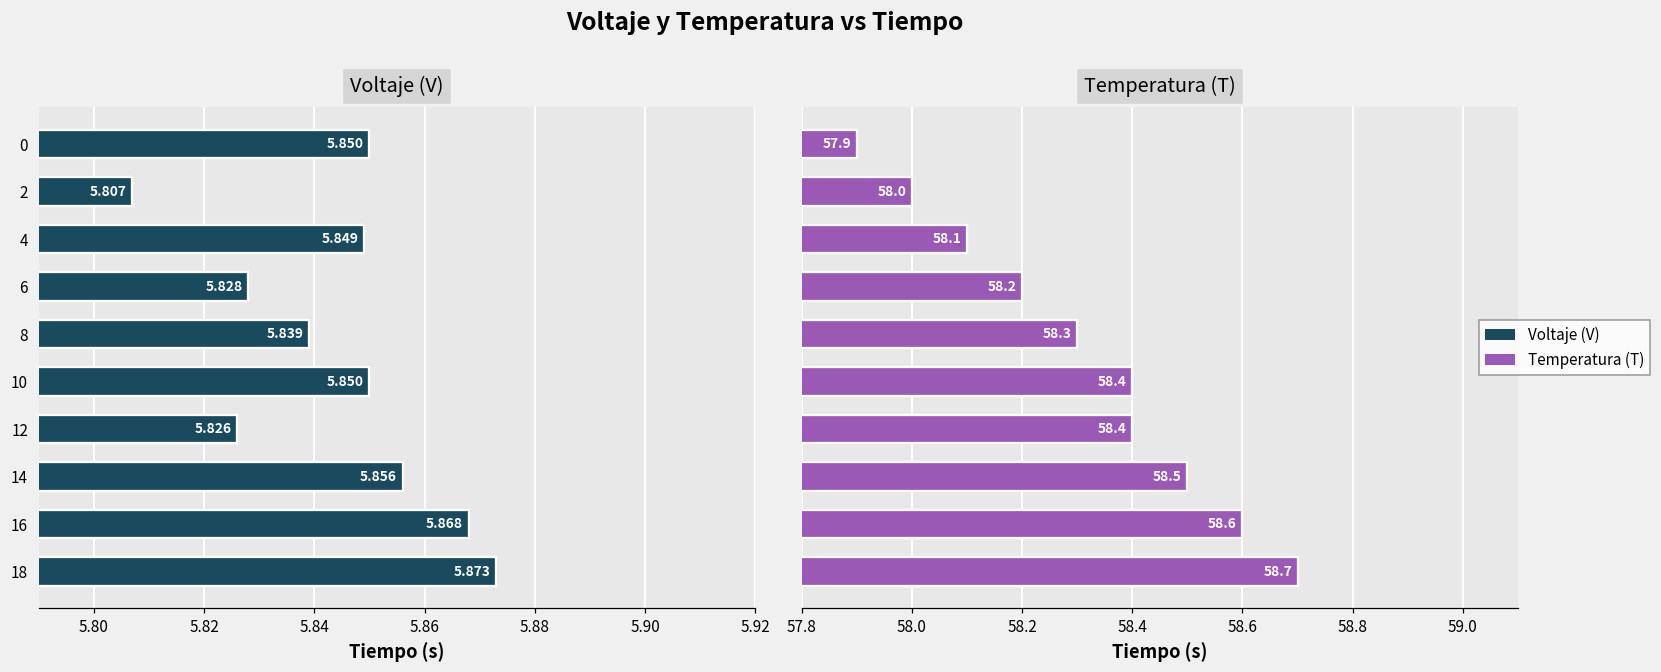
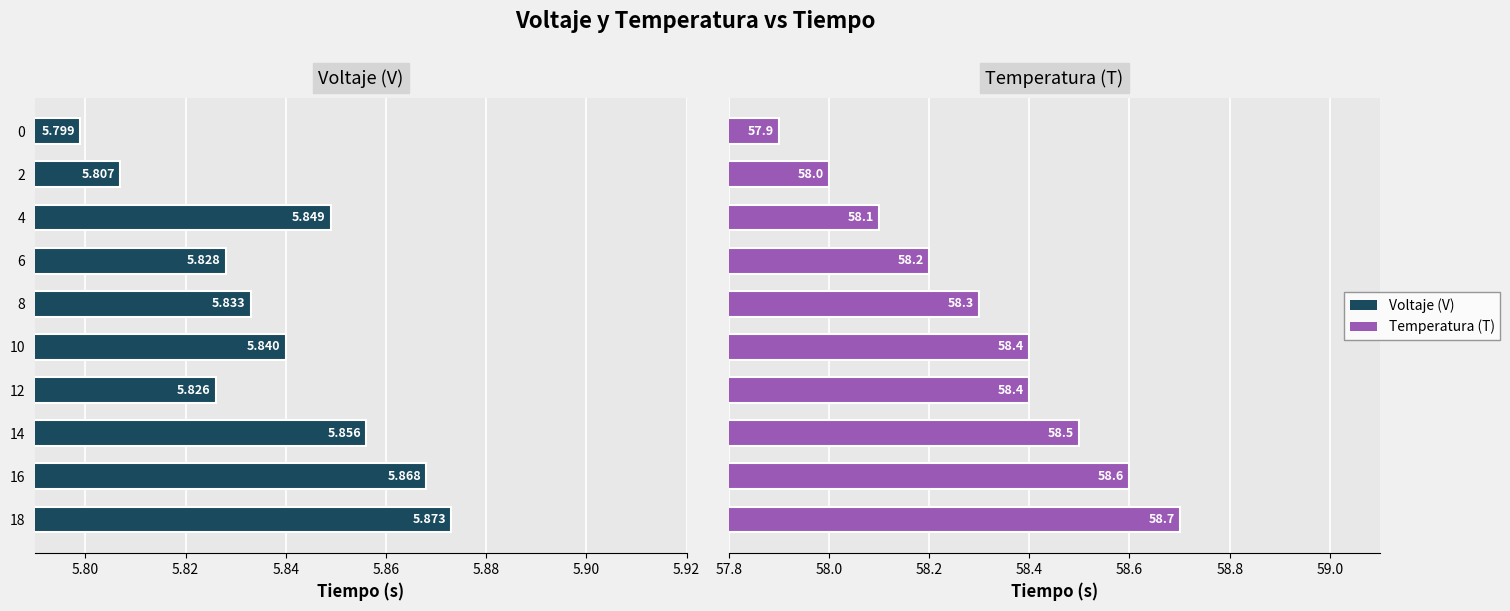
Voltaje (V), 0: 5.850 -> 5.799
Voltaje (V), 8: 5.839 -> 5.833
Voltaje (V), 10: 5.850 -> 5.840
